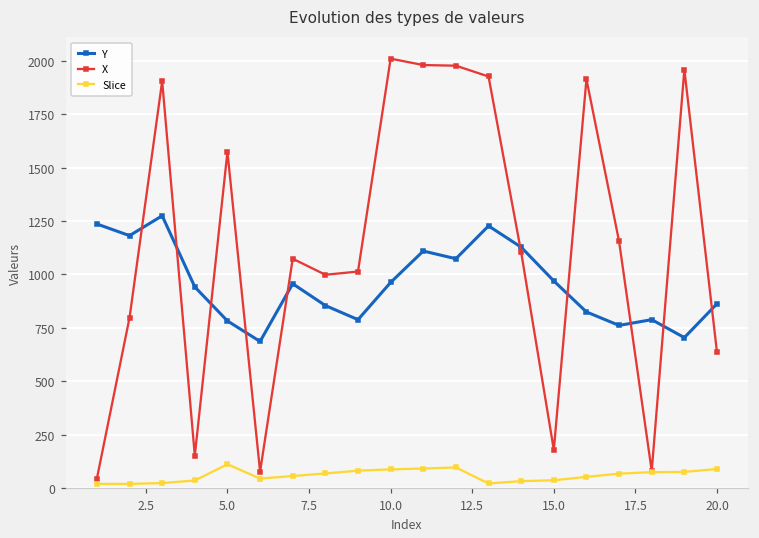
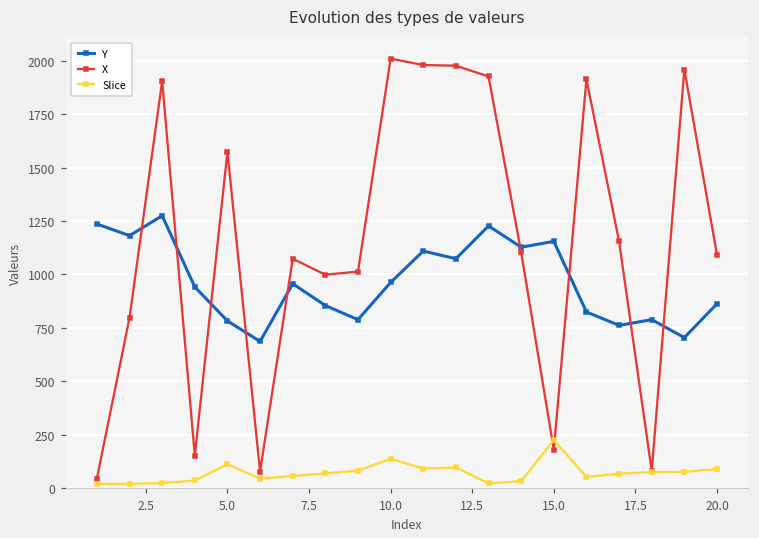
Slice, 10.0: 90 -> 140
Y, 15.0: 970 -> 1150
Slice, 15.0: 40 -> 230
X, 20.0: 640 -> 1090
